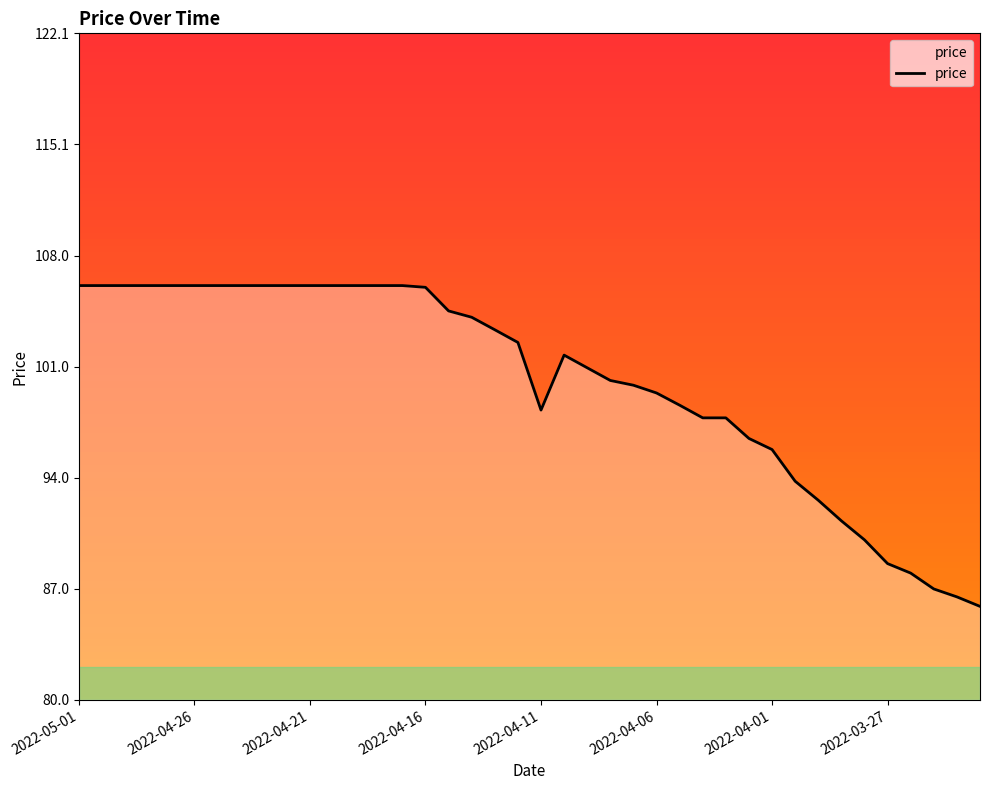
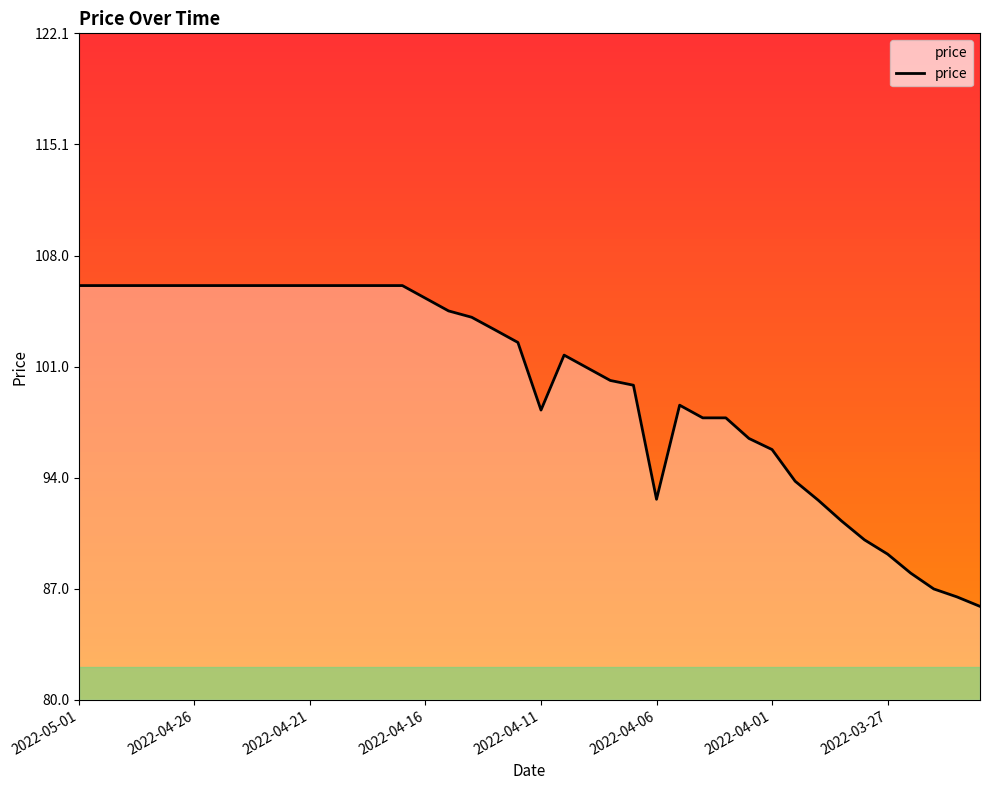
2022-04-16: 106.0 -> 105.4
2022-04-06: 99.4 -> 92.7
2022-03-27: 88.6 -> 89.2
